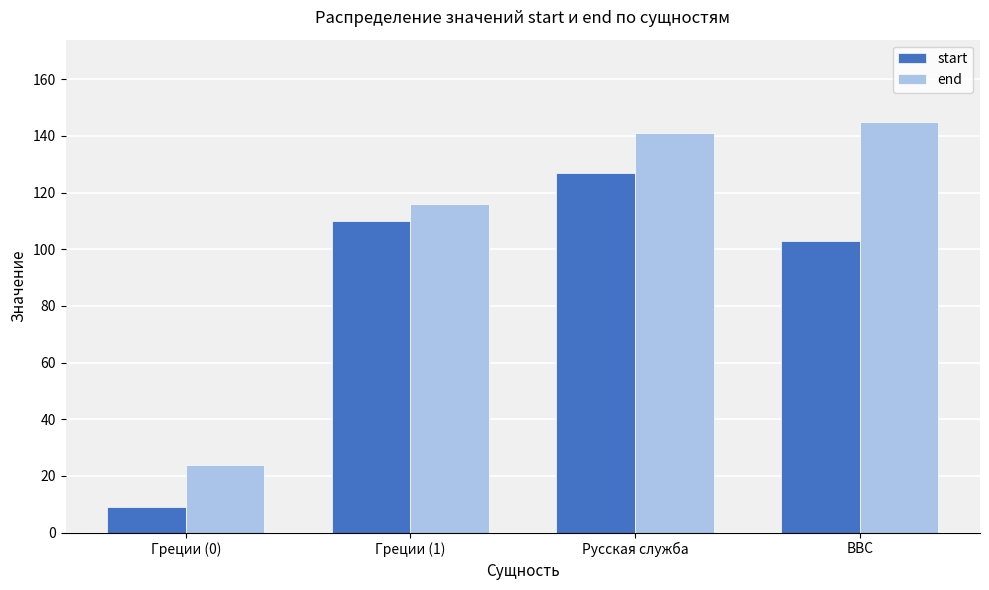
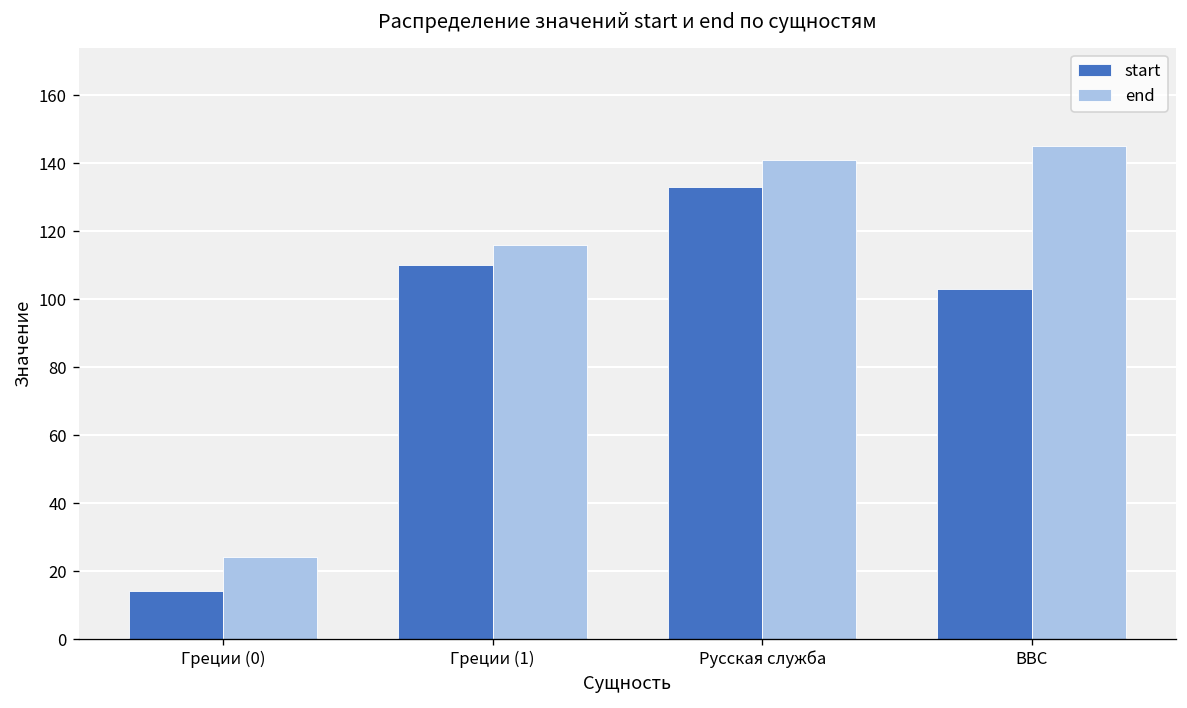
start, Греции (0): 9 -> 14
start, Русская служба: 127 -> 133
